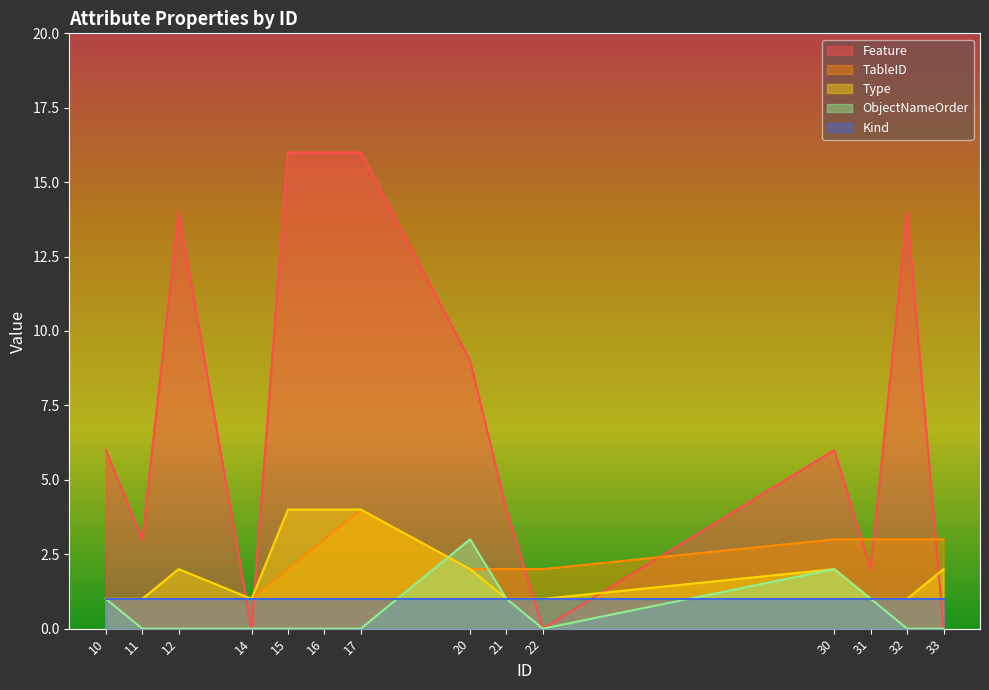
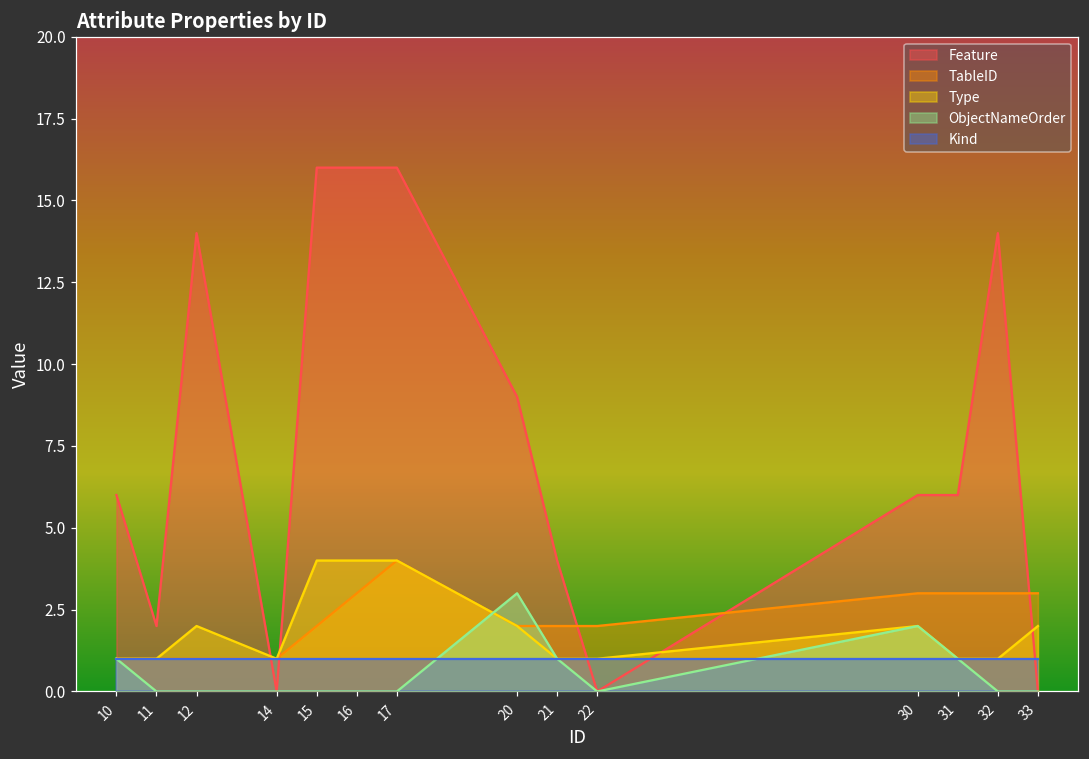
Feature, 11: 3 -> 2
Feature, 31: 2 -> 6
